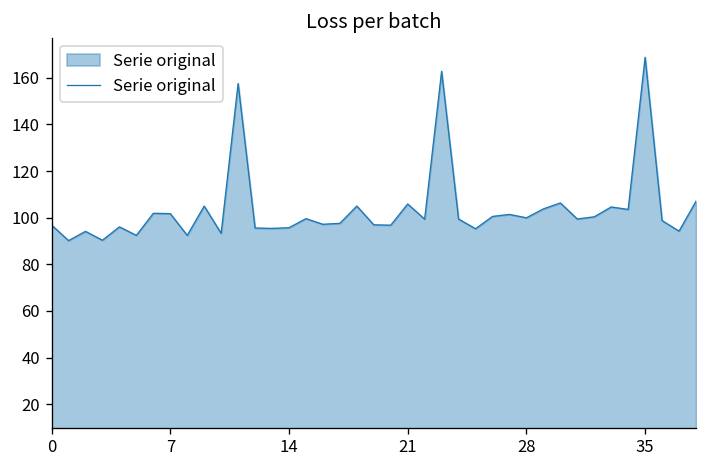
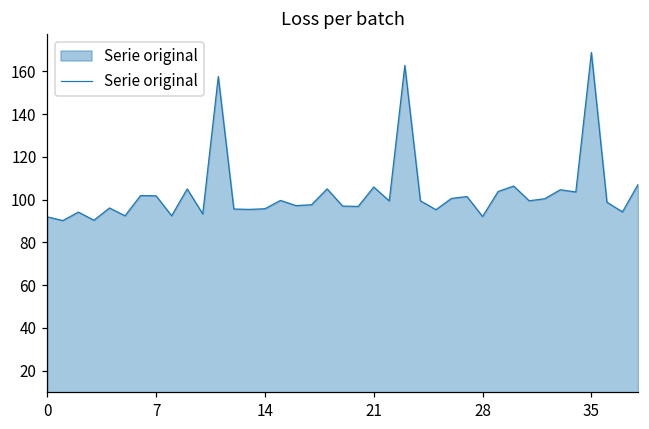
0: 97 -> 92
28: 100 -> 92
